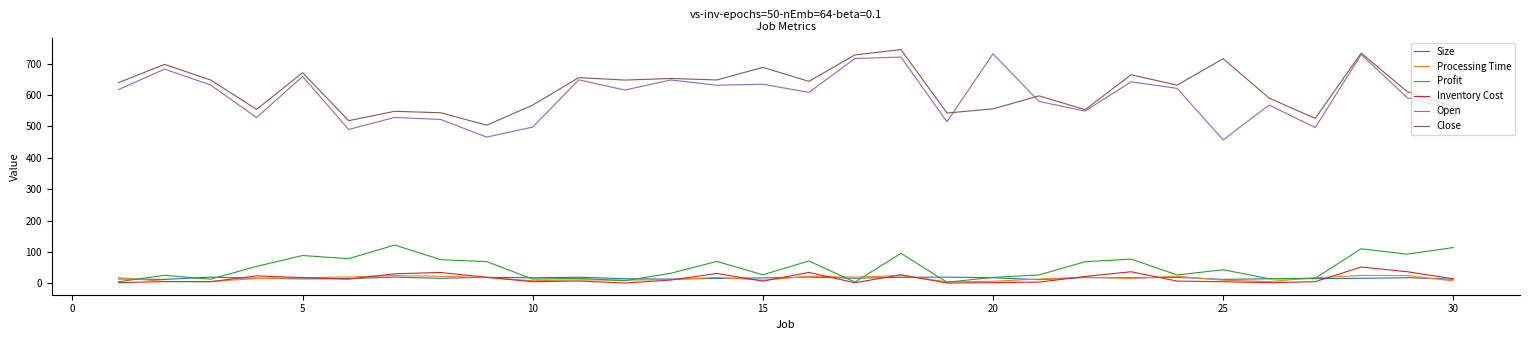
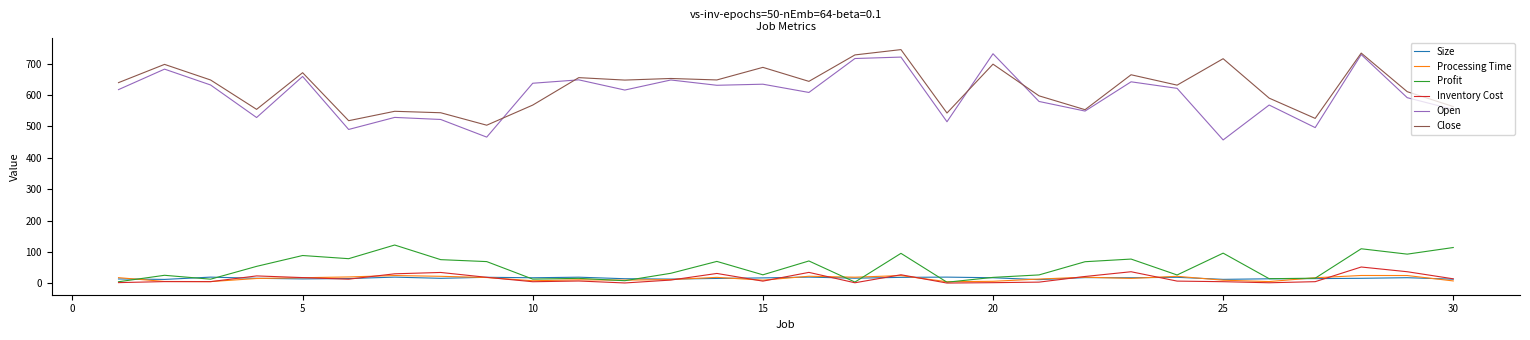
Open, 10: 500 -> 640
Close, 20: 560 -> 700
Profit, 25: 40 -> 100
